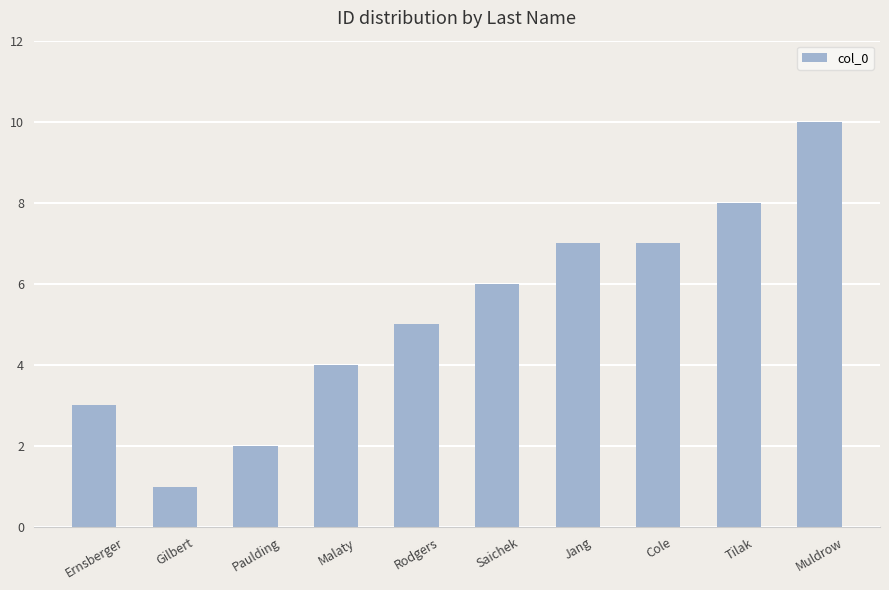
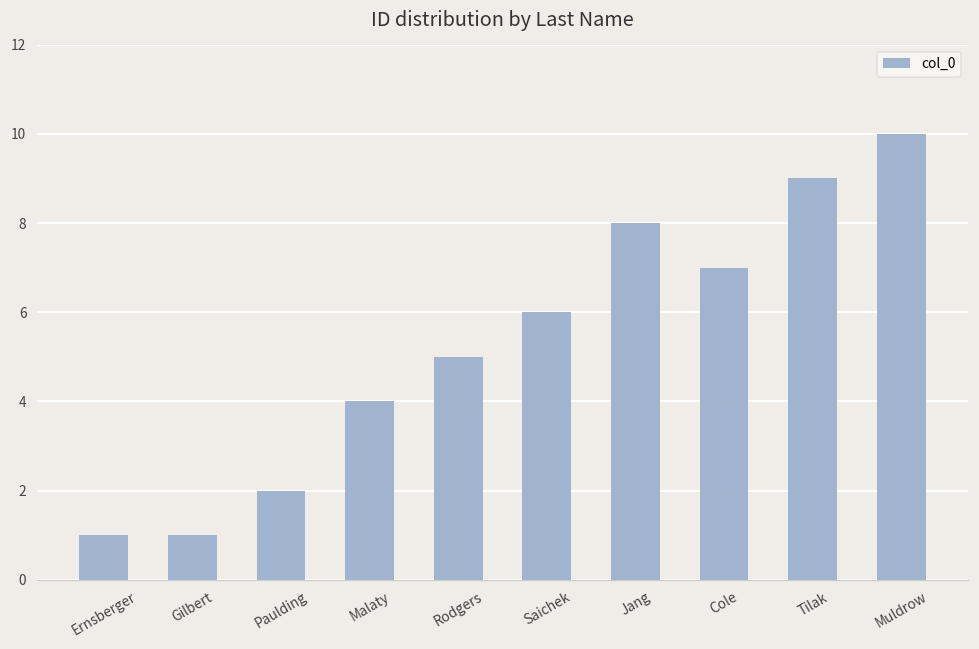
Ernsberger: 3 -> 1
Jang: 7 -> 8
Tilak: 8 -> 9
